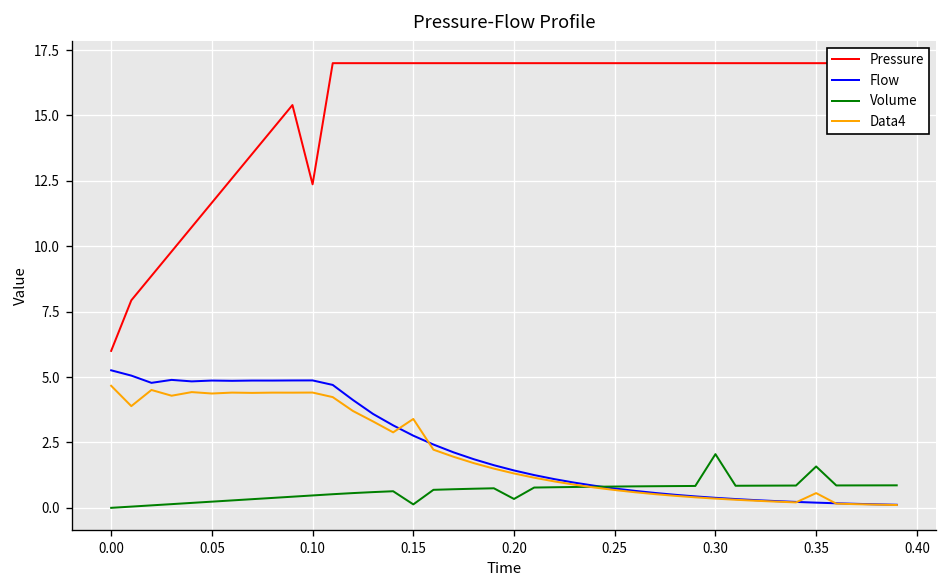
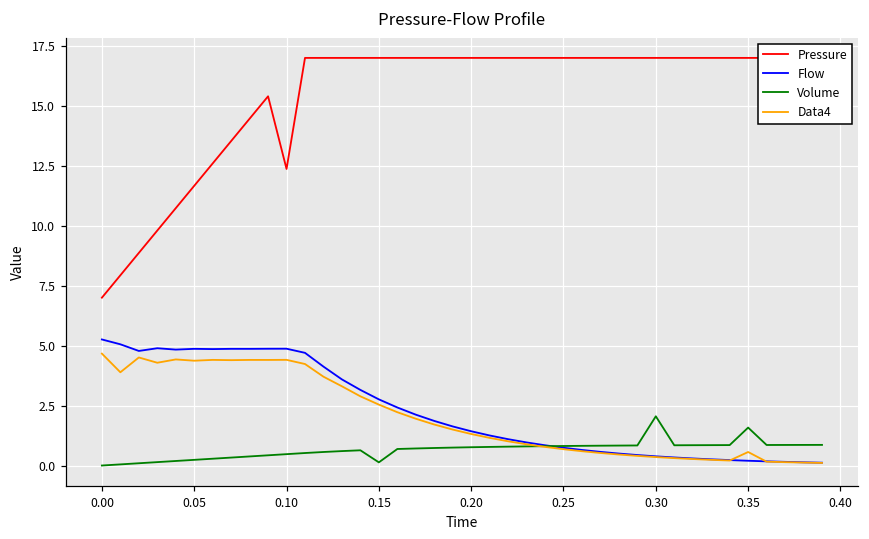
Pressure, 0.00: 6 -> 7
Data4, 0.15: 3.4 -> 2.5
Volume, 0.20: 0.3 -> 0.8
